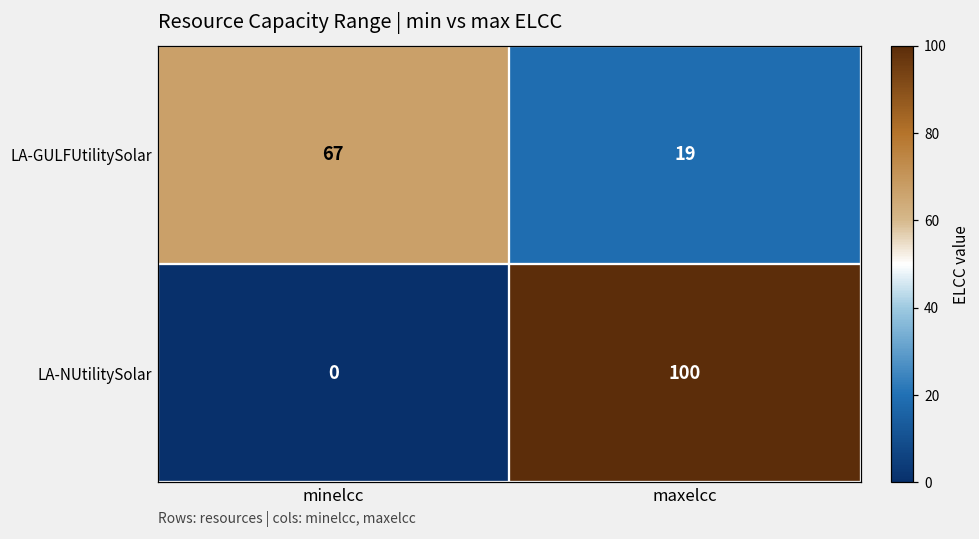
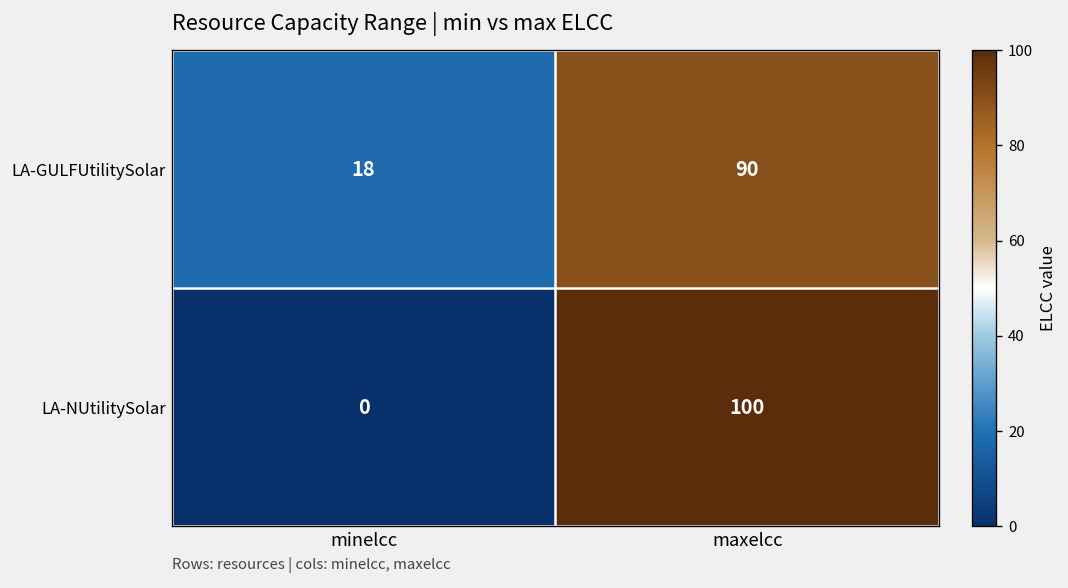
LA-GULFUtilitySolar, minelcc: 67 -> 18
LA-GULFUtilitySolar, maxelcc: 19 -> 90
